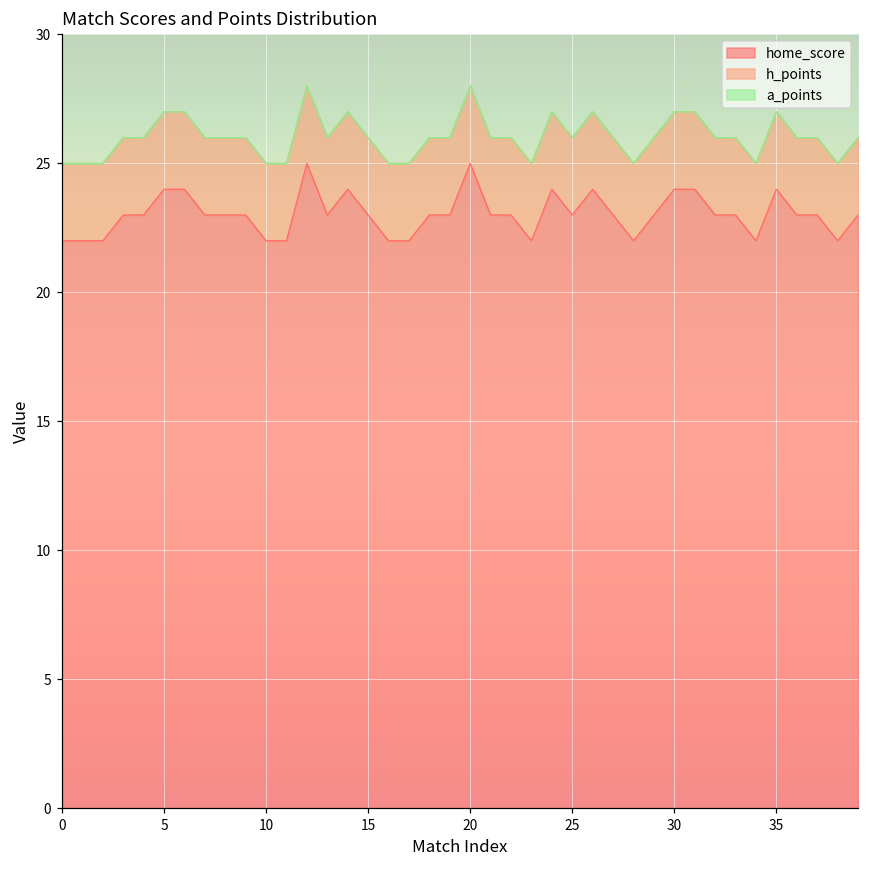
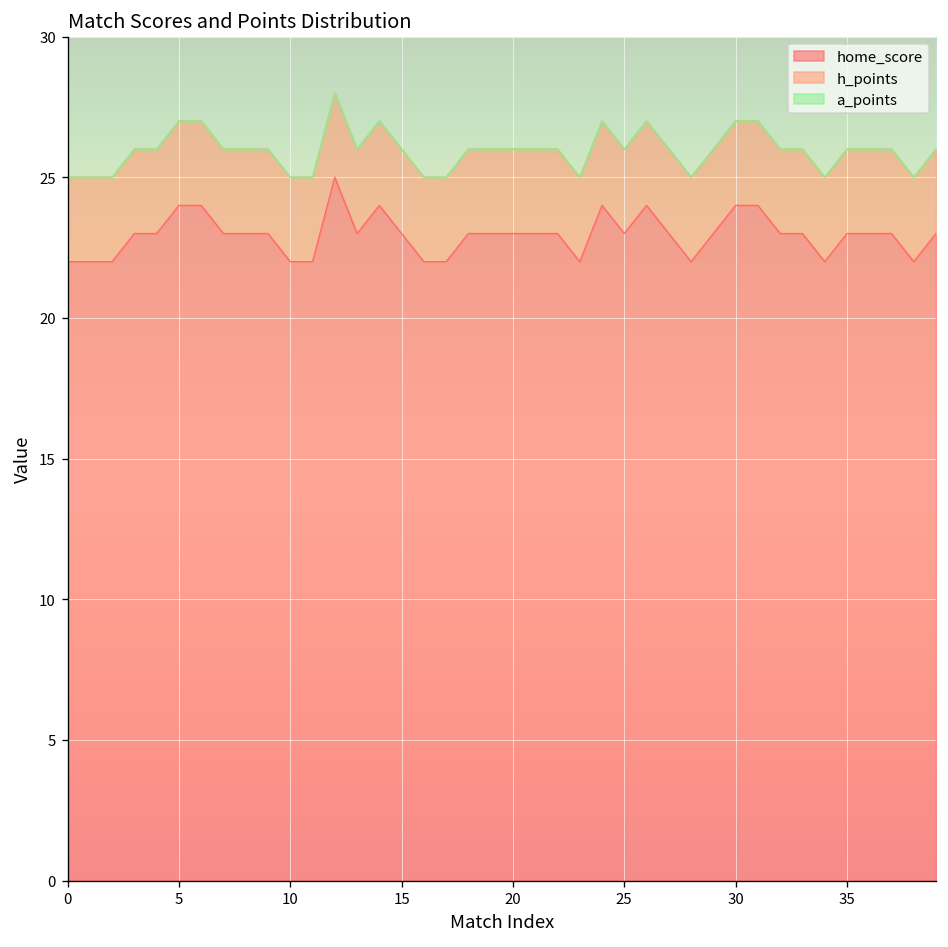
home_score, 20: 25 -> 23
home_score, 35: 24 -> 23
